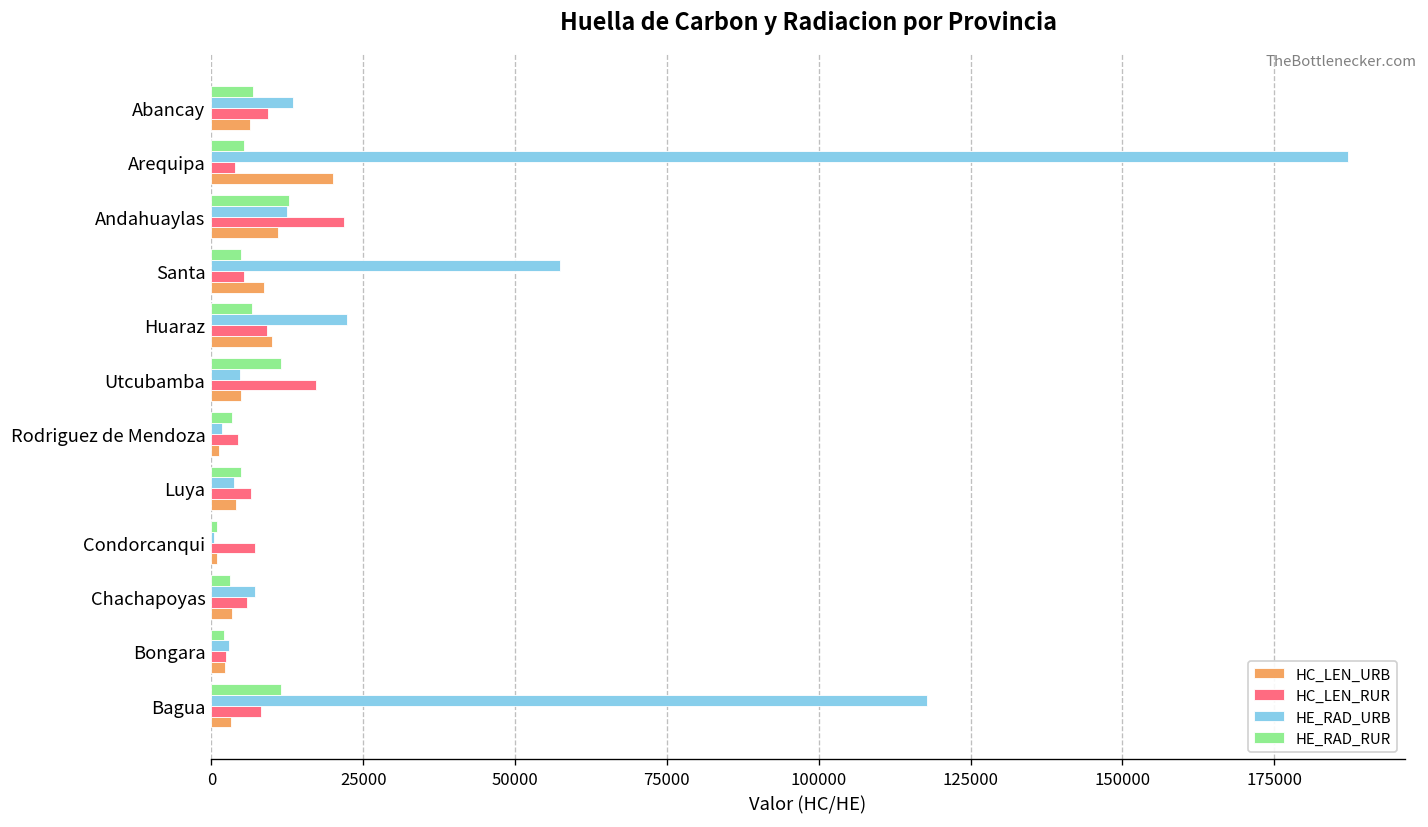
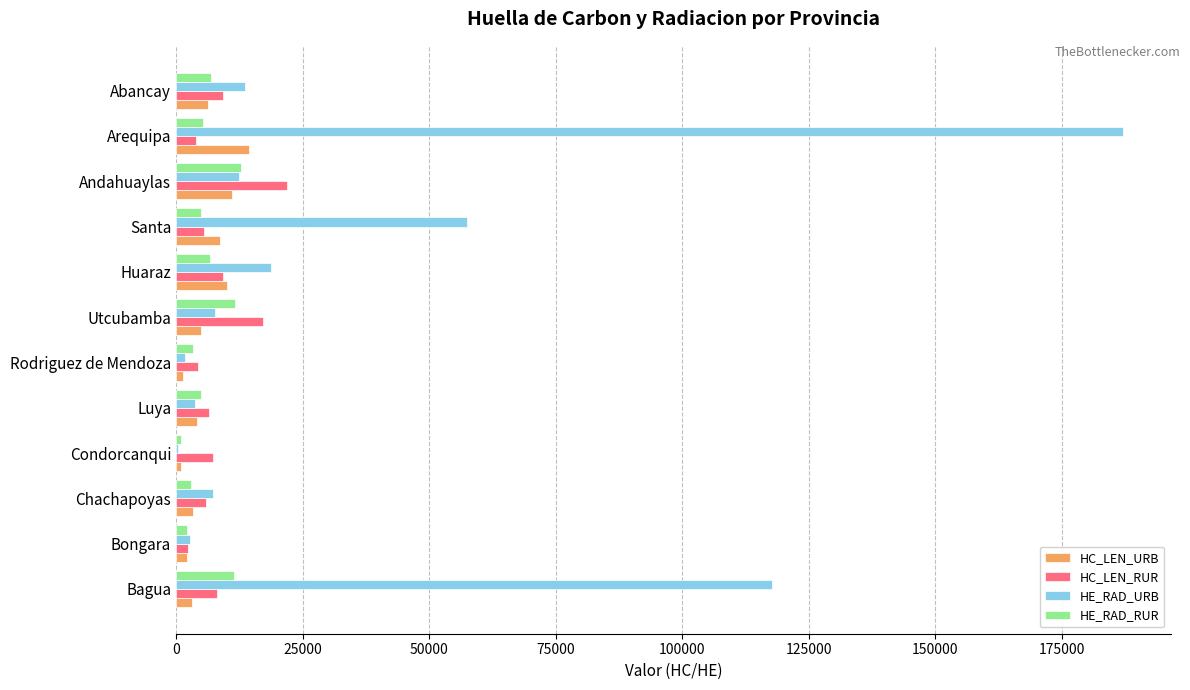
HC_LEN_URB, Arequipa: 20000 -> 14000
HE_RAD_URB, Huaraz: 22000 -> 19000
HE_RAD_URB, Utcubamba: 5000 -> 8000
